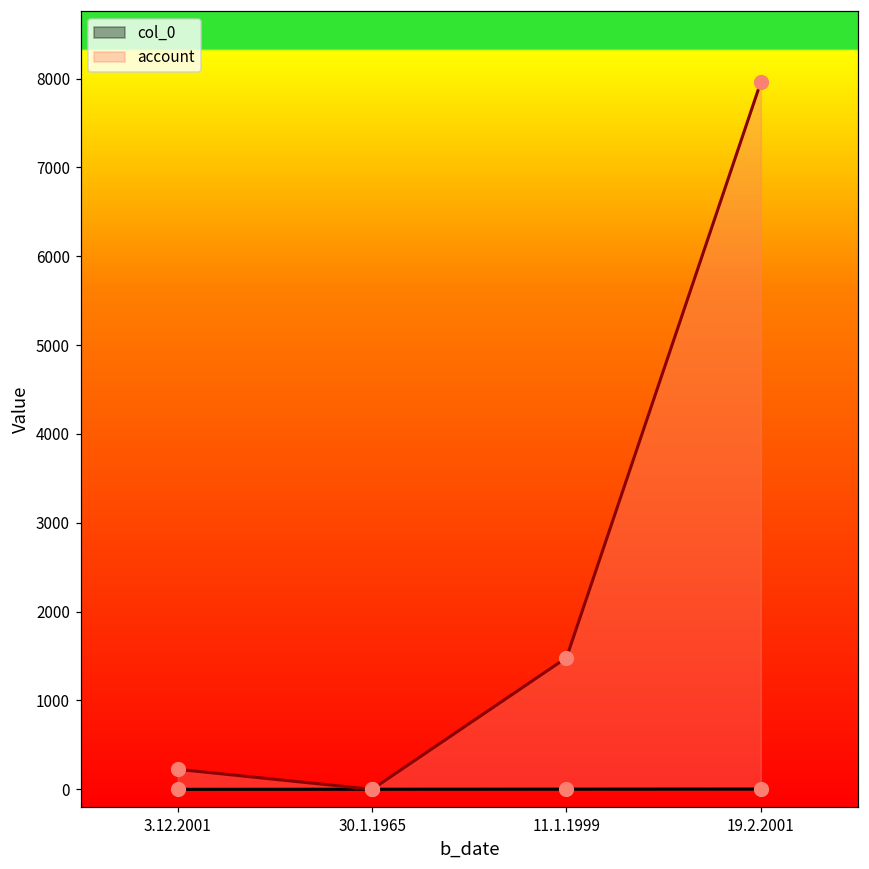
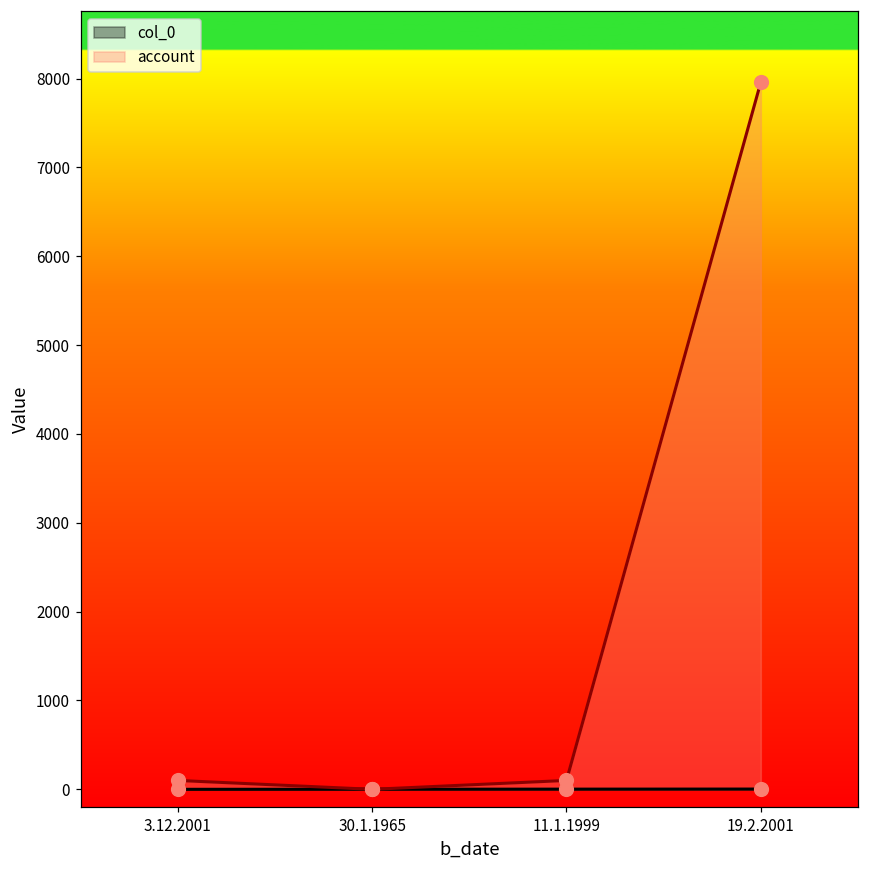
account, 3.12.2001: 200 -> 100
account, 11.1.1999: 1500 -> 100
